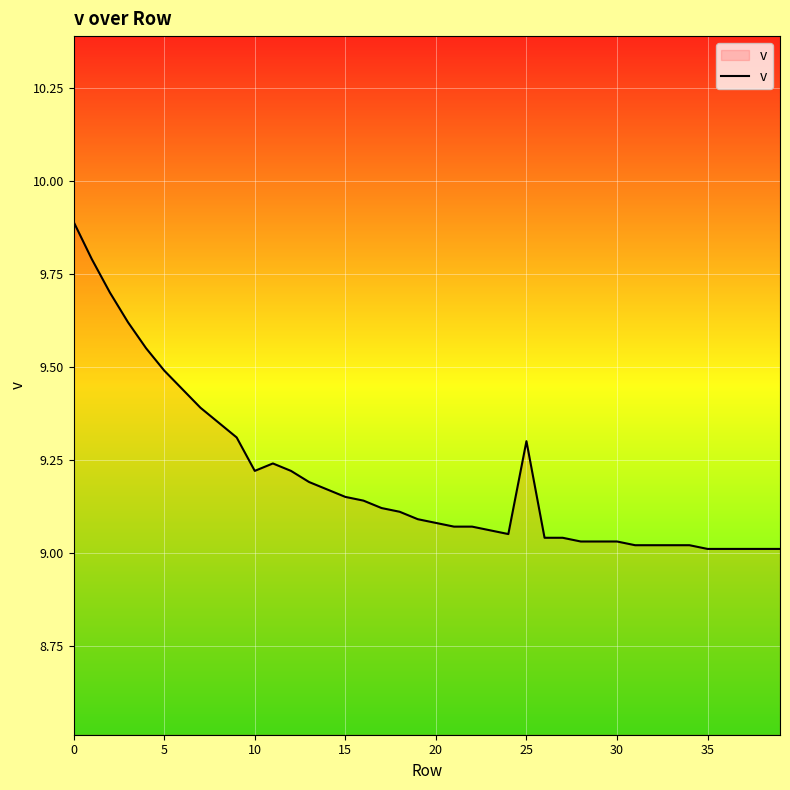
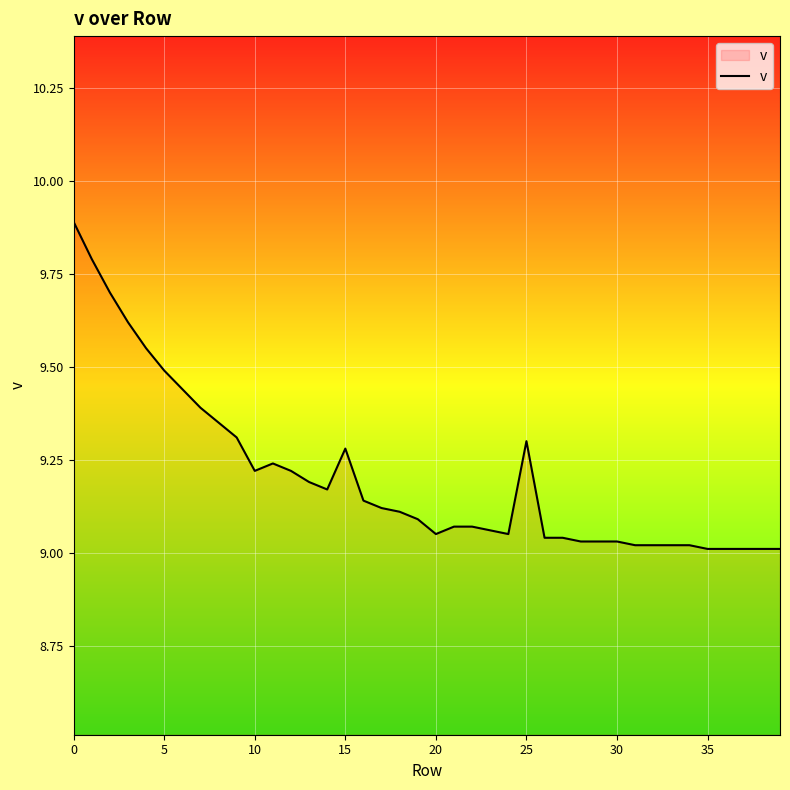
15: 9.15 -> 9.28
20: 9.08 -> 9.05
